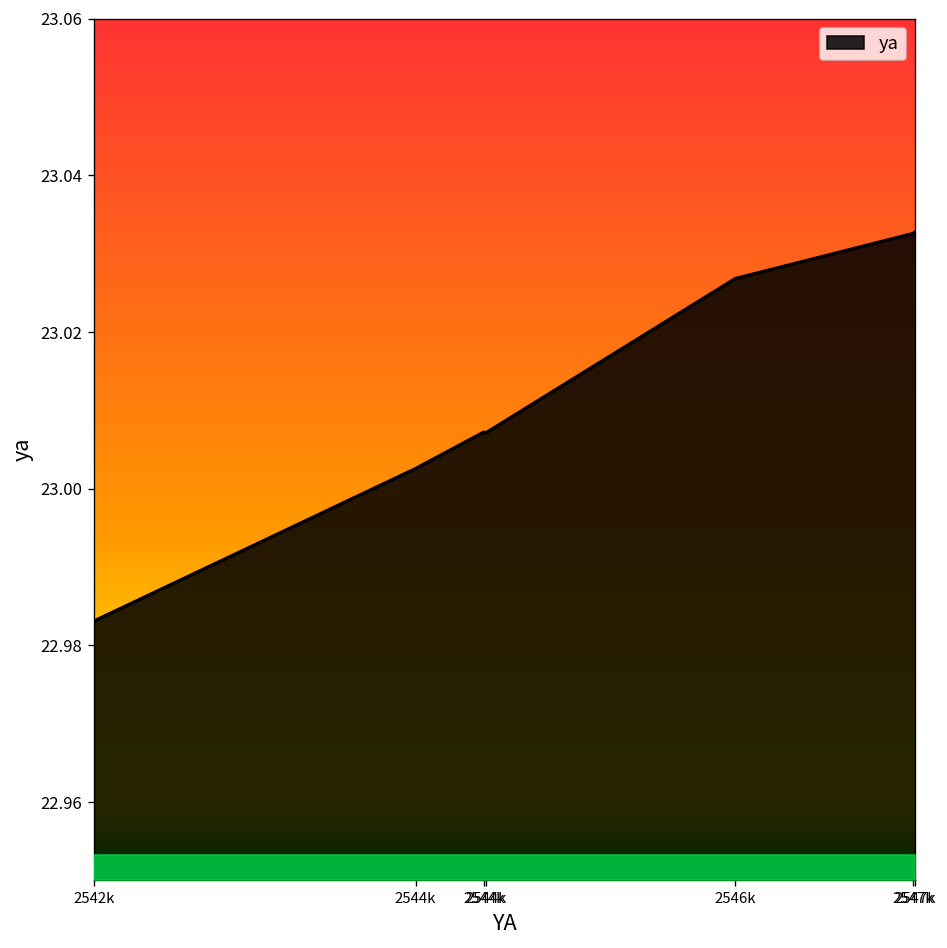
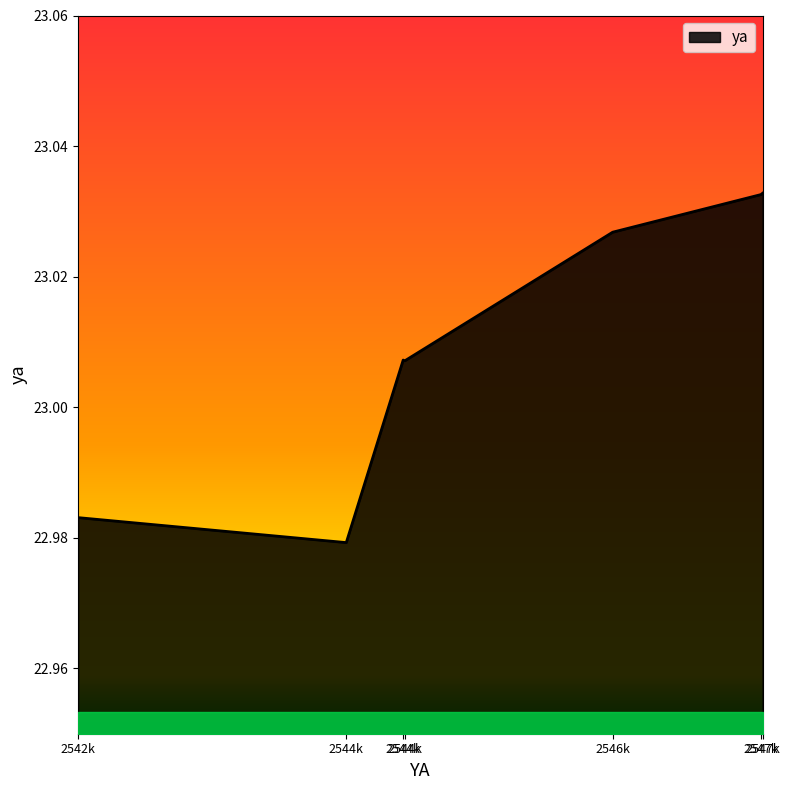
ya, 2544k: 23.003 -> 22.979
